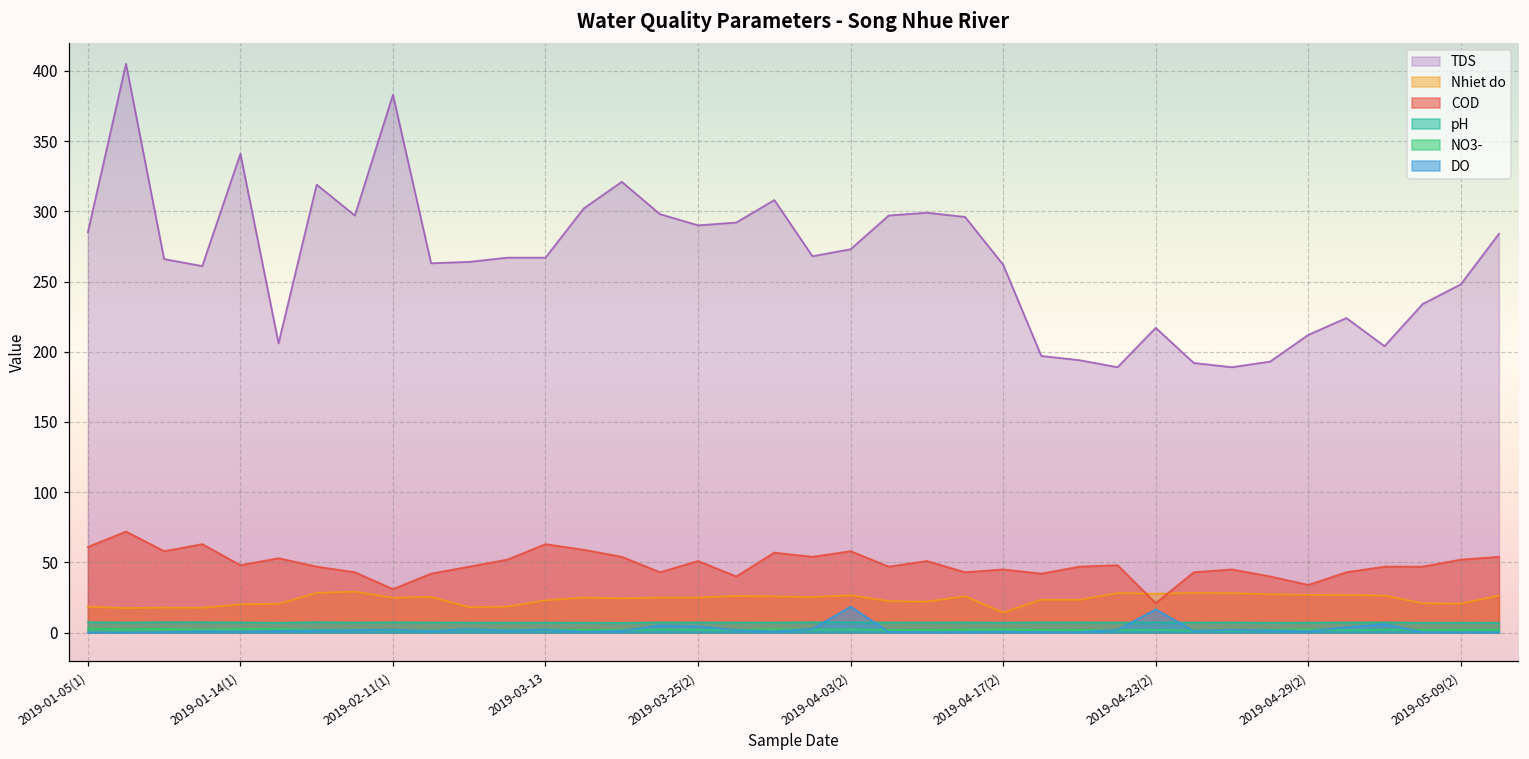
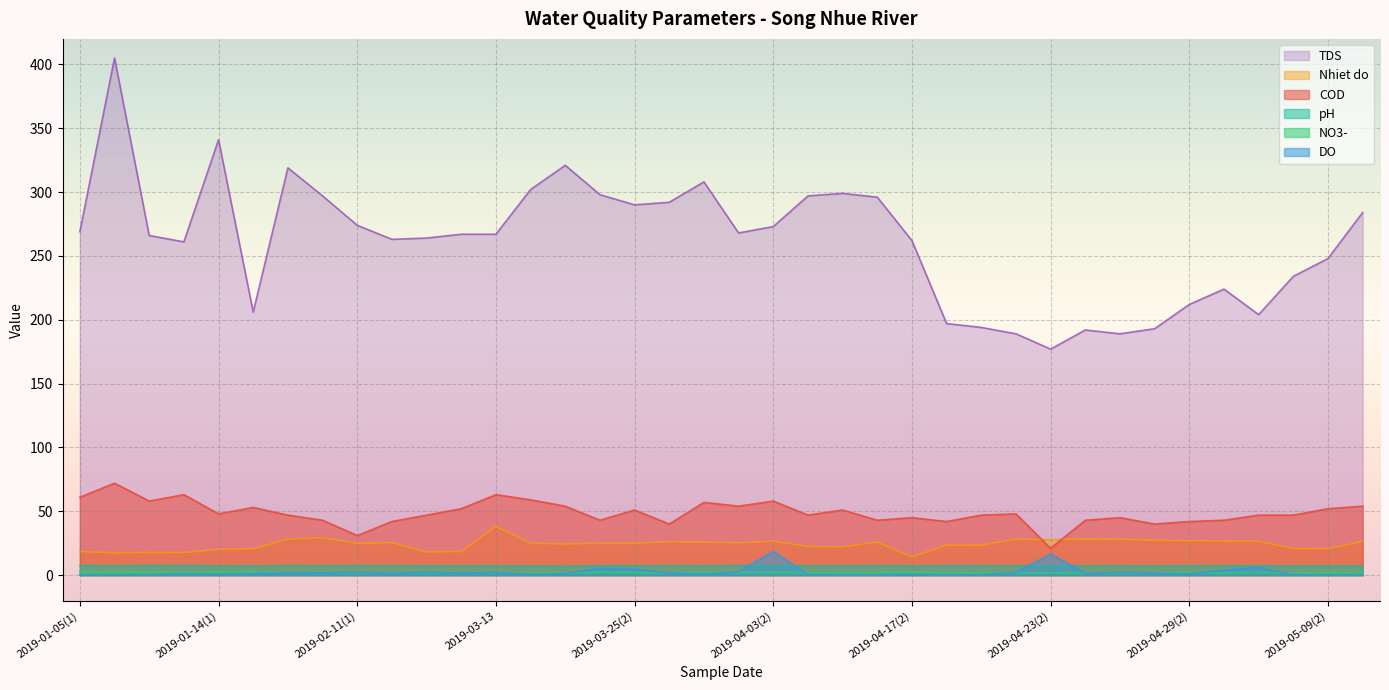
TDS, 2019-01-05(1): 285 -> 269
TDS, 2019-02-11(1): 383 -> 274
Nhiet do, 2019-03-13: 23 -> 38
TDS, 2019-04-23(2): 217 -> 177
COD, 2019-04-29(2): 34 -> 42
